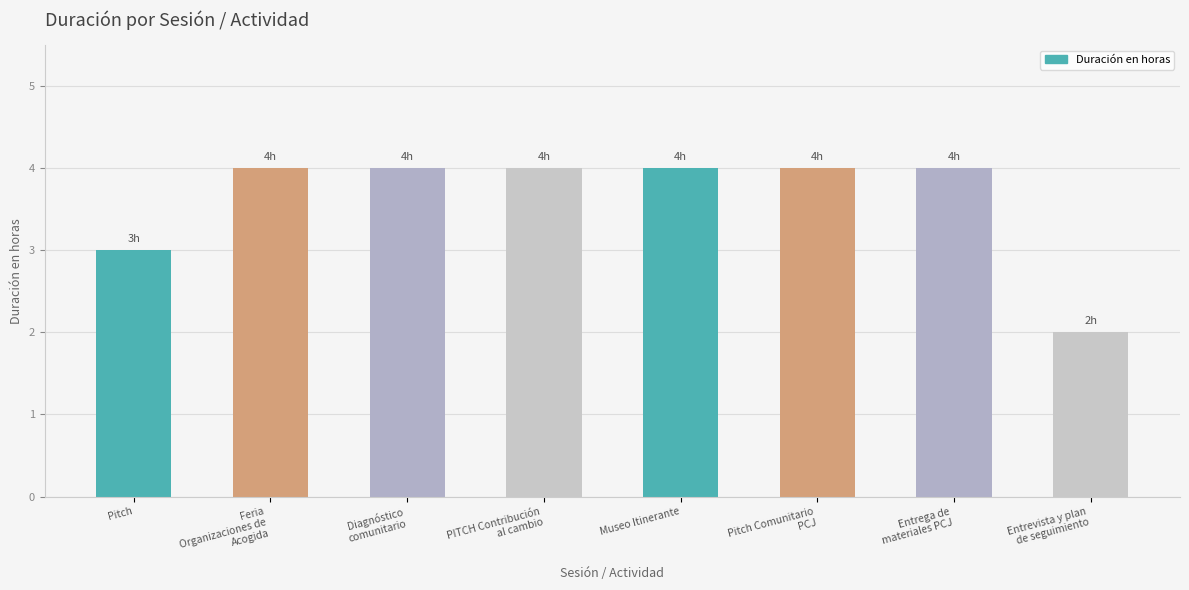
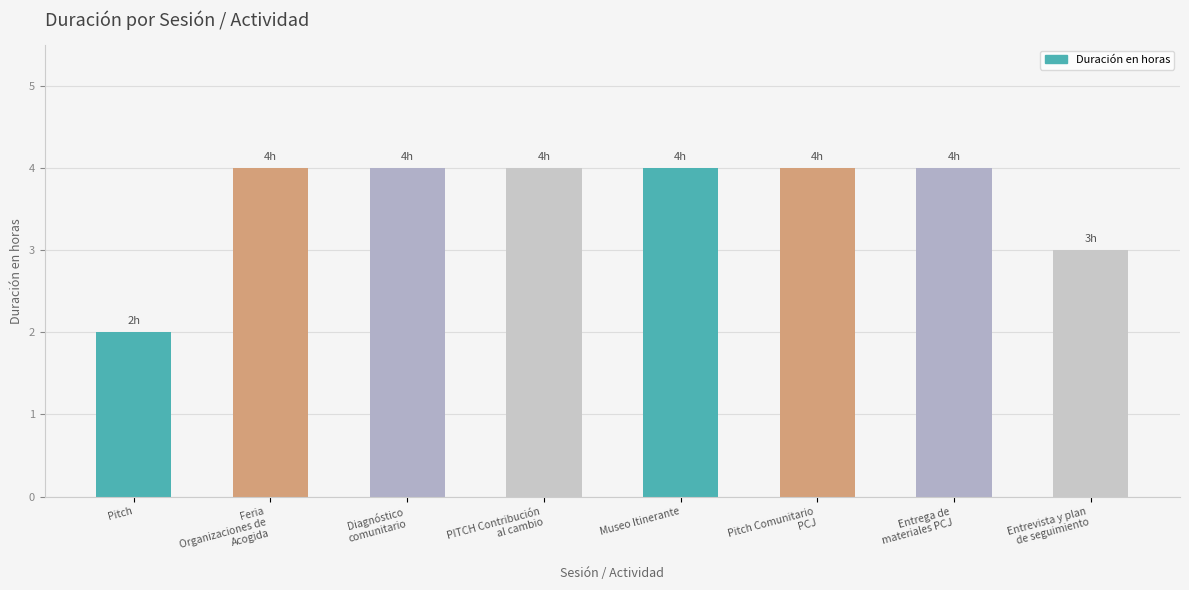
Pitch: 3h -> 2h
Entrevista y plan de seguimiento: 2h -> 3h
